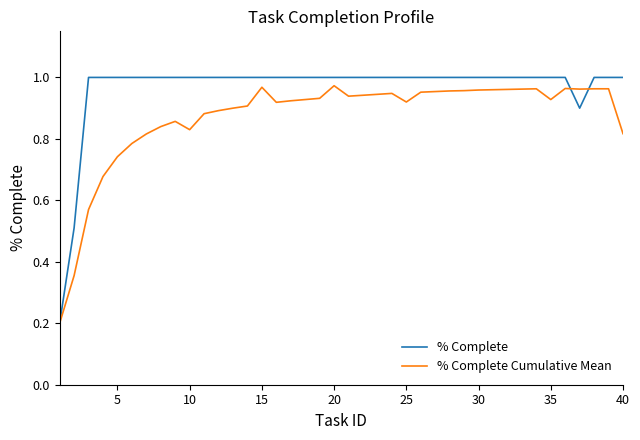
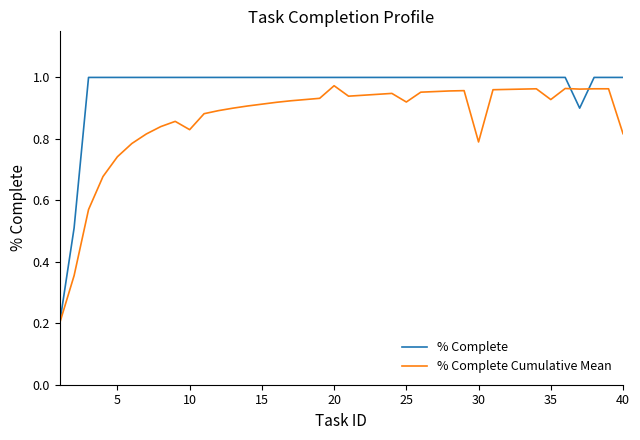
% Complete Cumulative Mean, 15: 0.97 -> 0.91
% Complete Cumulative Mean, 30: 0.96 -> 0.79
